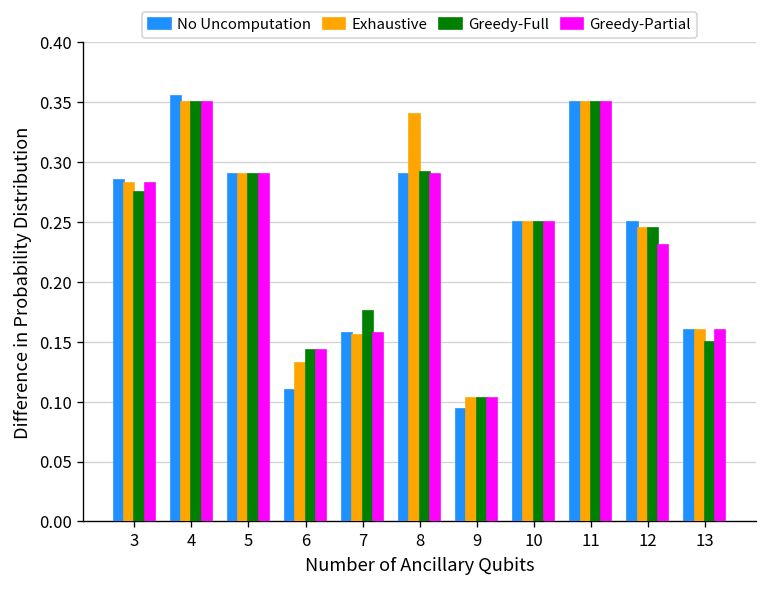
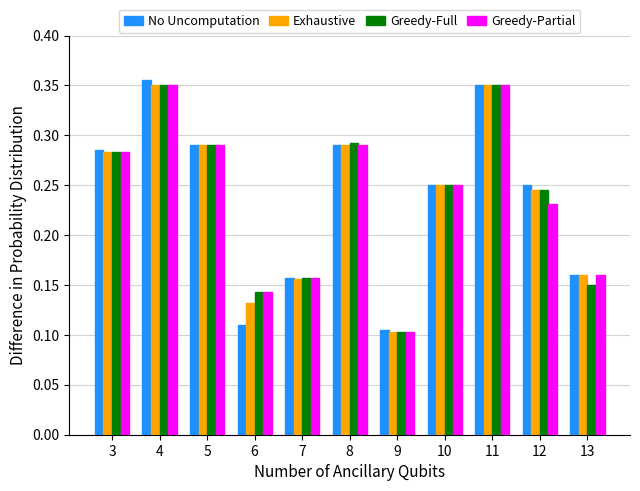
Greedy-Full, 3: 0.275 -> 0.283
Greedy-Full, 7: 0.18 -> 0.16
Exhaustive, 8: 0.34 -> 0.29
No Uncomputation, 9: 0.09 -> 0.11
